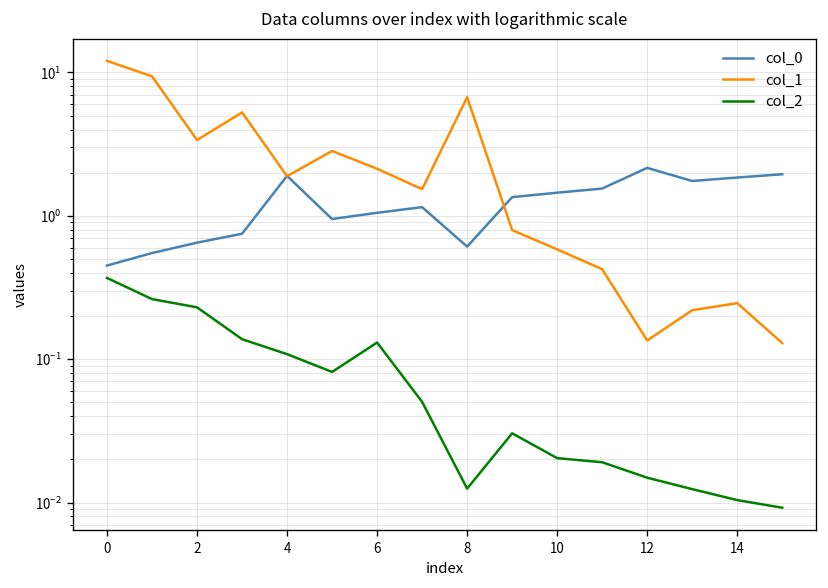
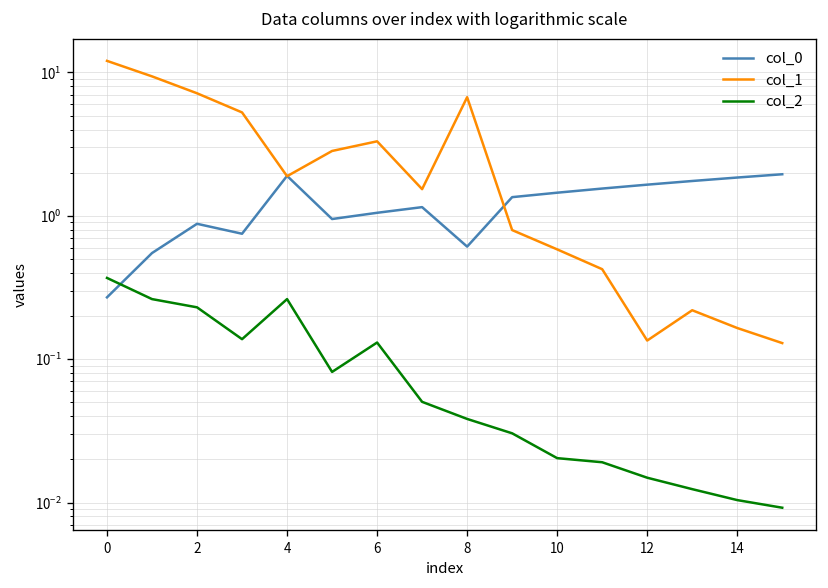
col_0, 0: 0.45 -> 0.27
col_0, 2: 0.7 -> 0.9
col_1, 2: 3.4 -> 7
col_2, 4: 0.11 -> 0.26
col_1, 6: 2.1 -> 3.3
col_2, 8: 0.013 -> 0.038
col_0, 12: 2.2 -> 1.7
col_1, 14: 0.25 -> 0.17
